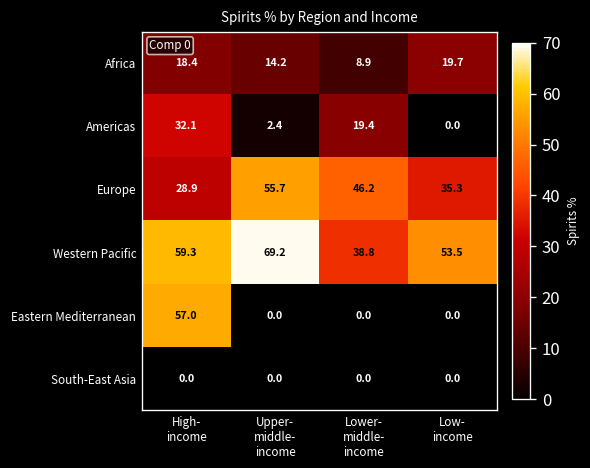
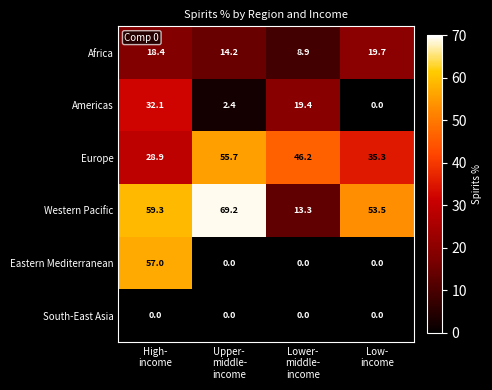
Western Pacific, Lower- middle- income: 38.8 -> 13.3
